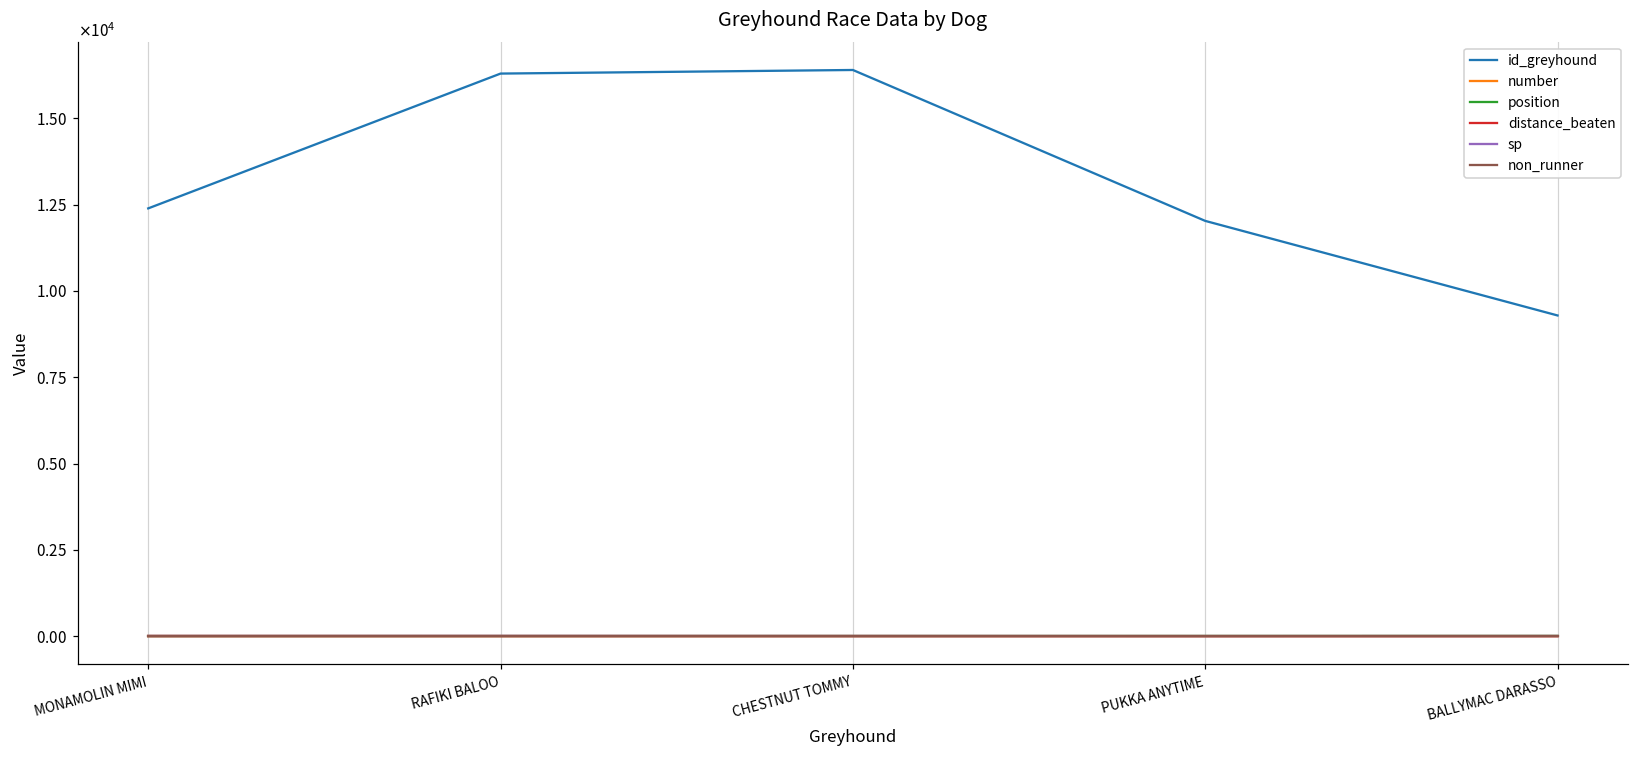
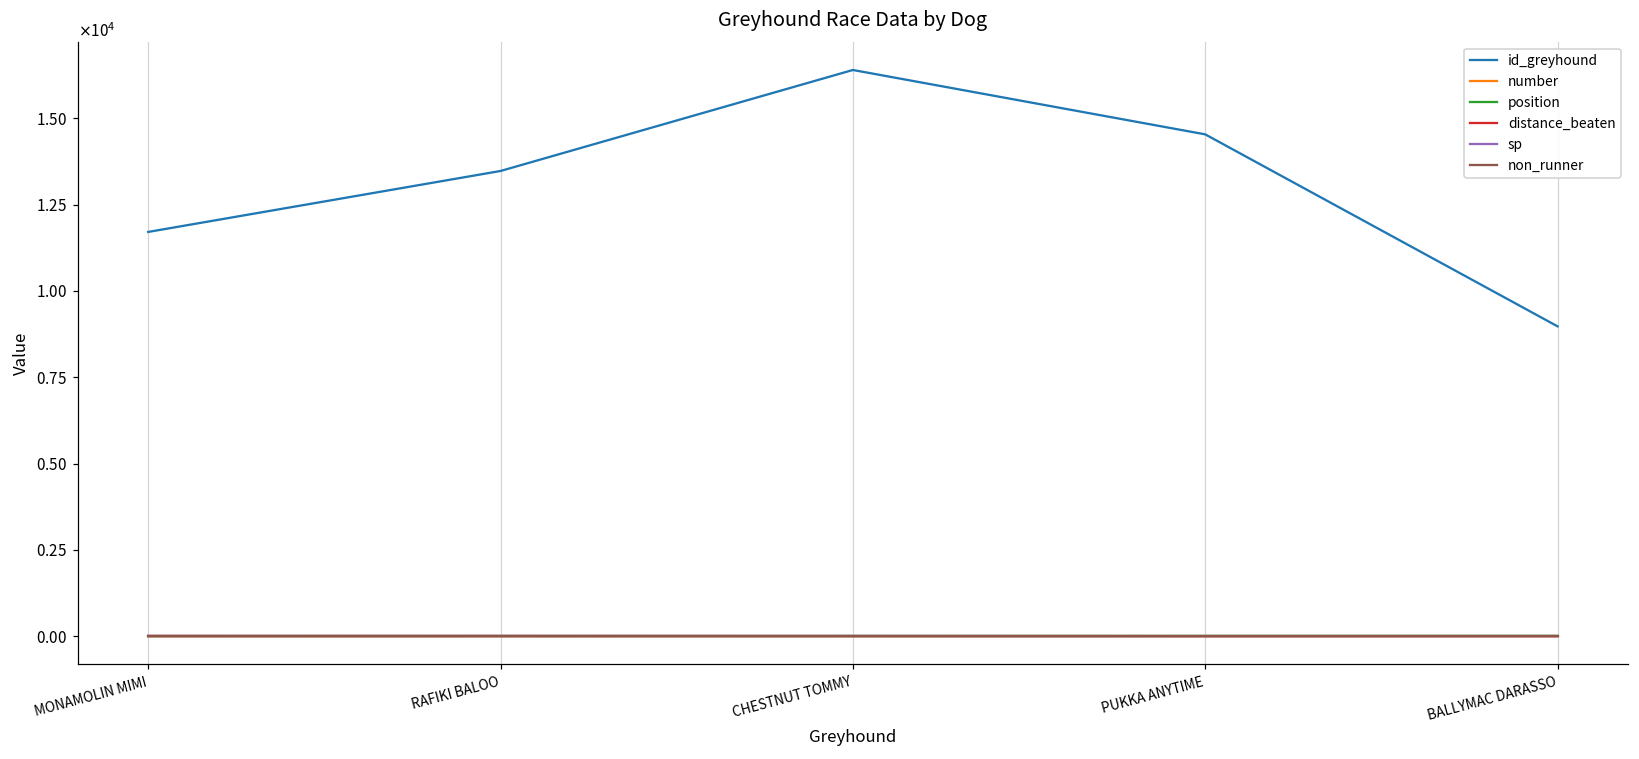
id_greyhound, MONAMOLIN MIMI: 12400 -> 11700
id_greyhound, RAFIKI BALOO: 16300 -> 13500
id_greyhound, PUKKA ANYTIME: 12000 -> 14500
id_greyhound, BALLYMAC DARASSO: 9300 -> 9000
